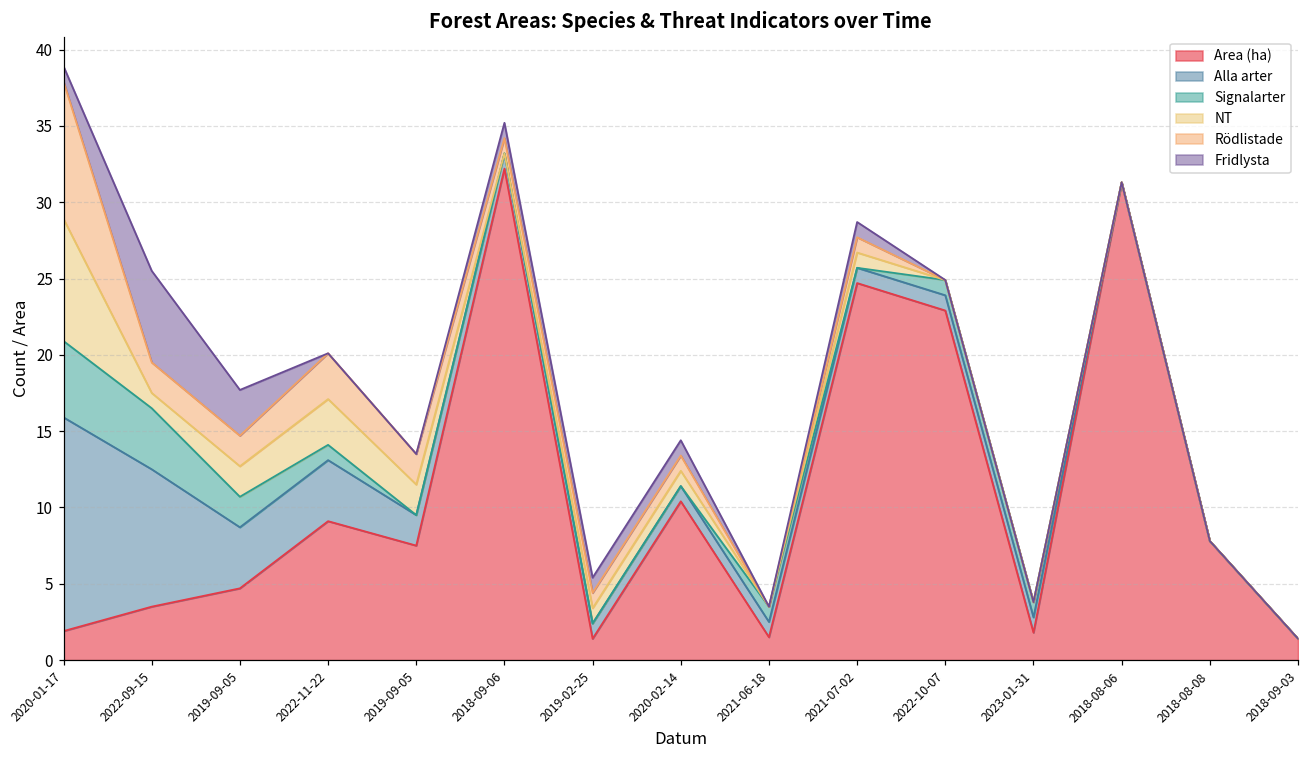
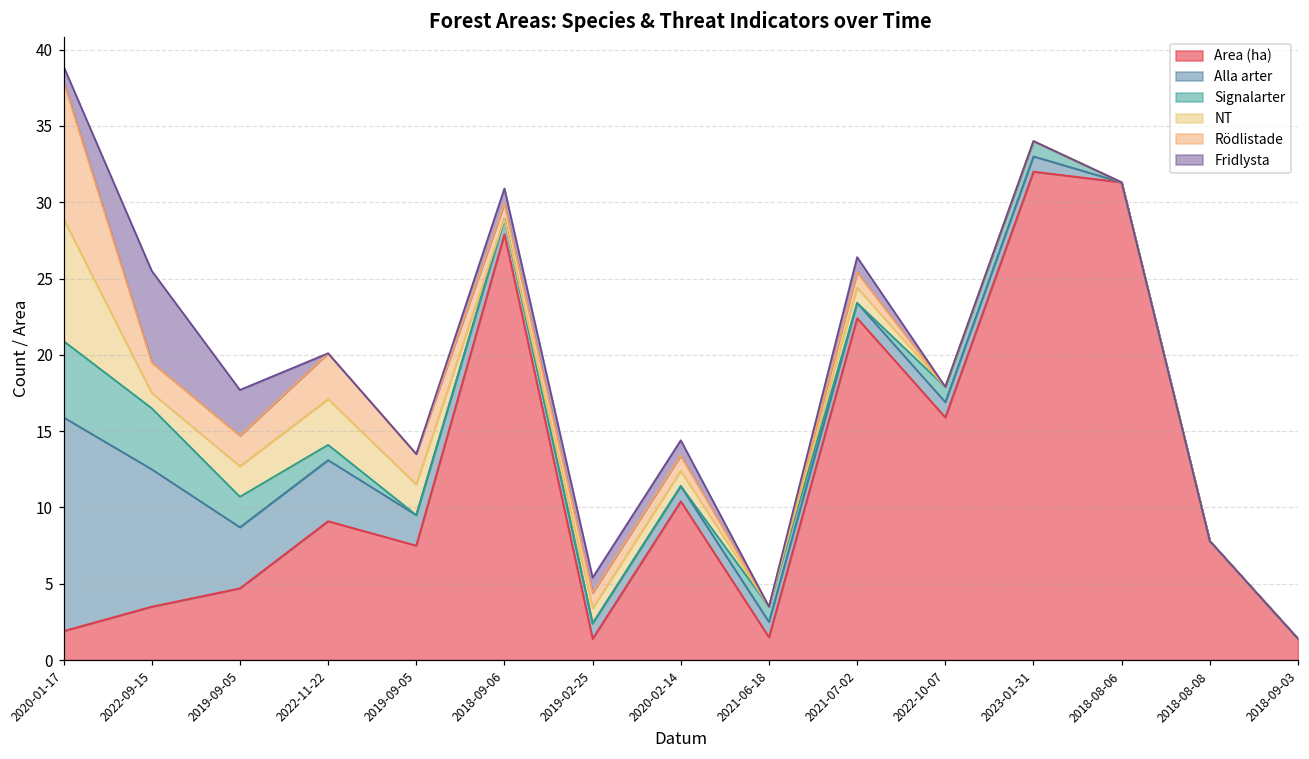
Area (ha), 2018-09-06: 32.2 -> 27.9
Area (ha), 2021-07-02: 24.7 -> 22.4
Area (ha), 2022-10-07: 22.9 -> 15.9
Area (ha), 2023-01-31: 1.8 -> 32.0
